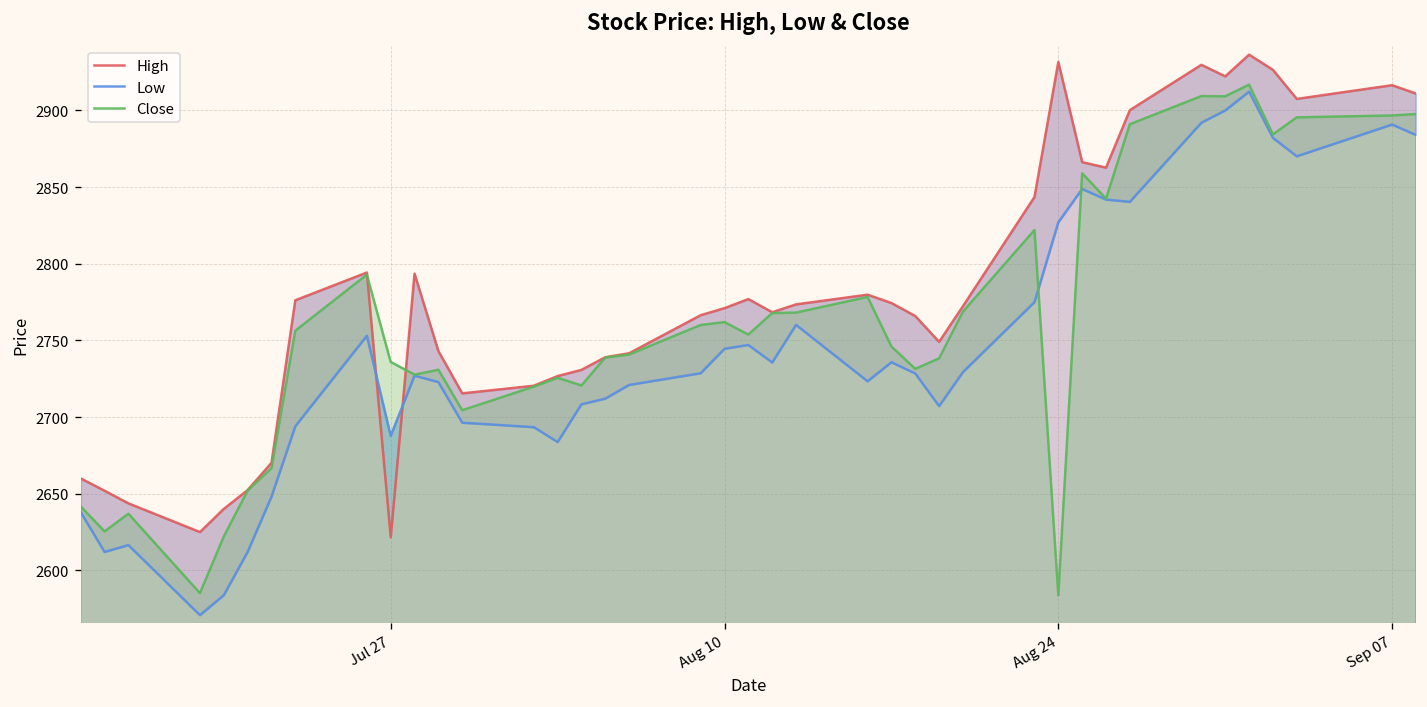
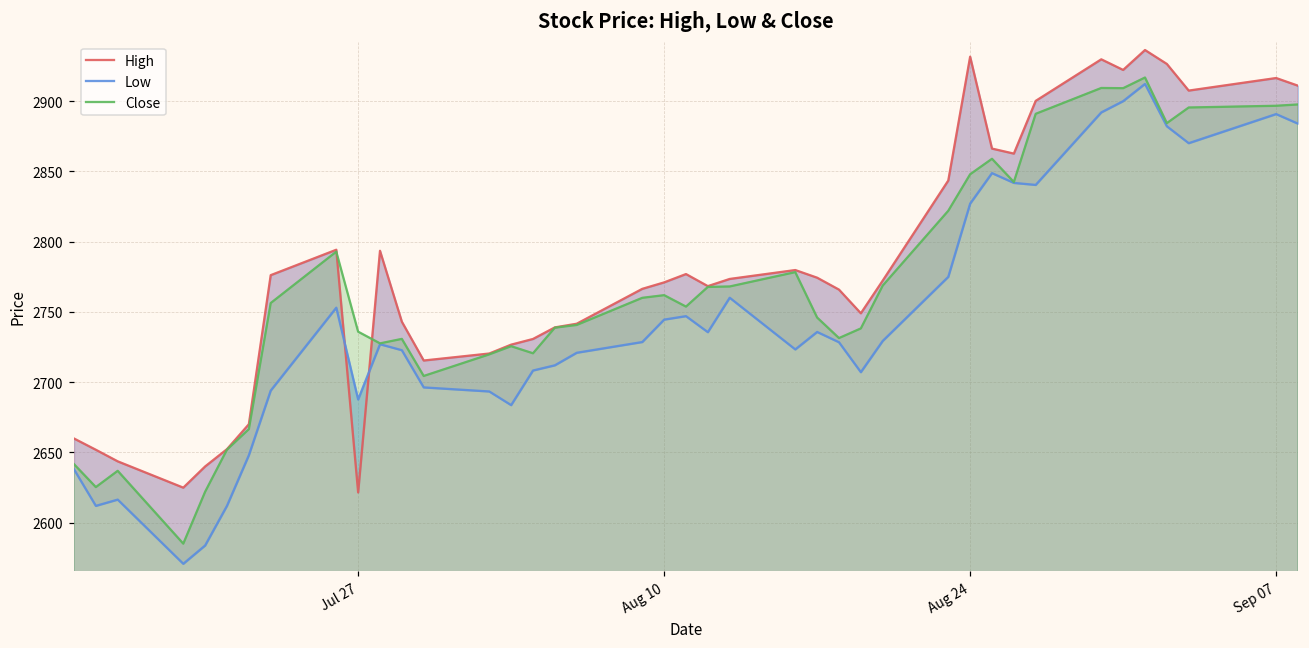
Close, Aug 24: 2584 -> 2848
